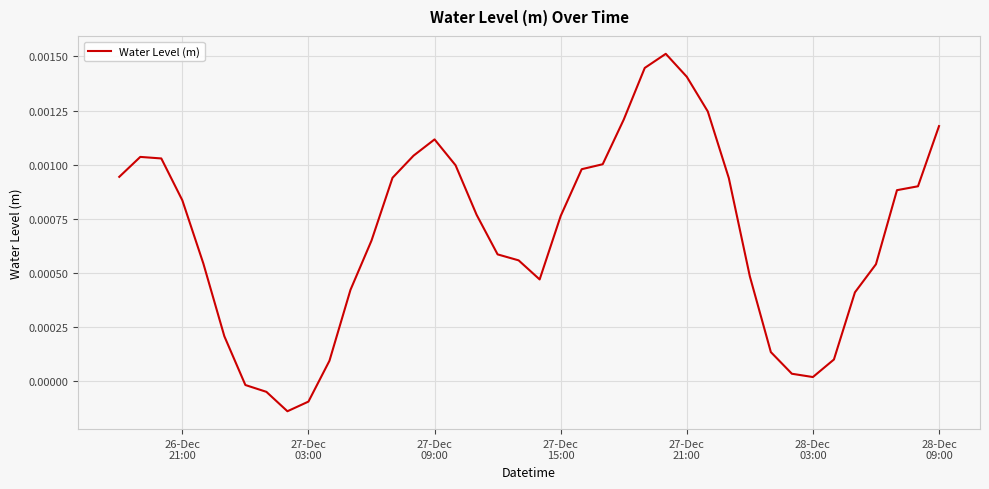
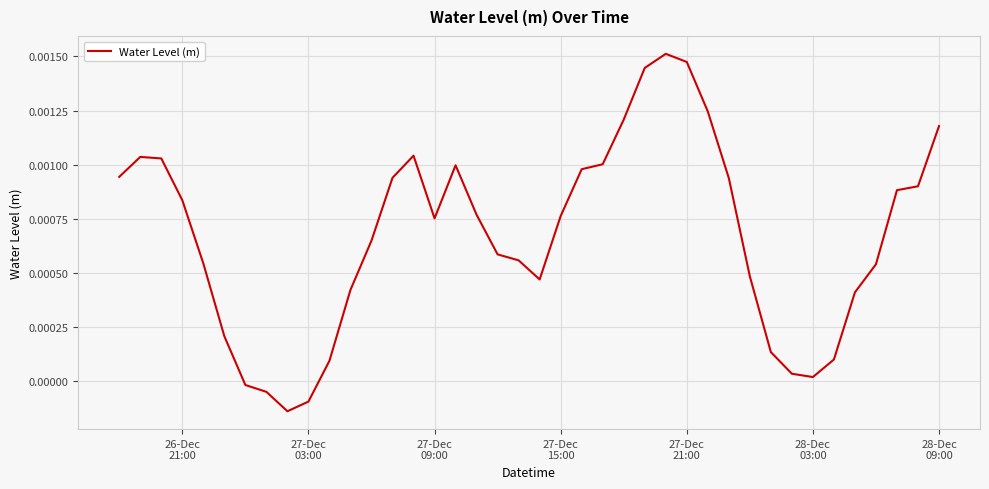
27-Dec 09:00: 0.00112 -> 0.00075
27-Dec 21:00: 0.00141 -> 0.00147
